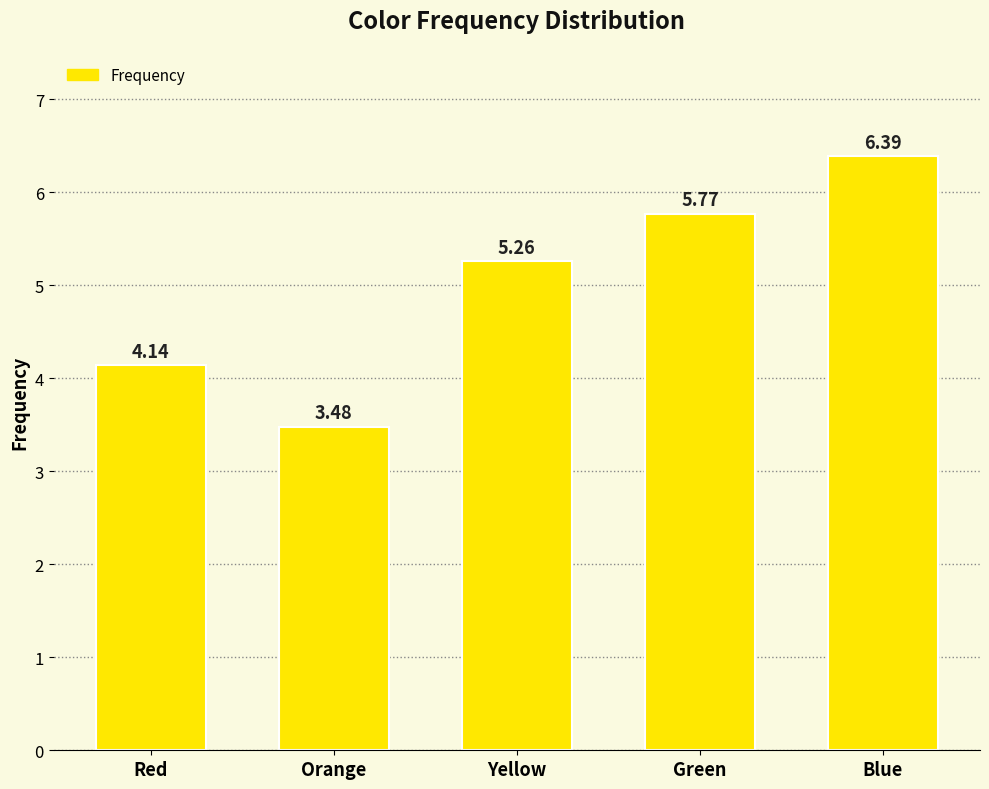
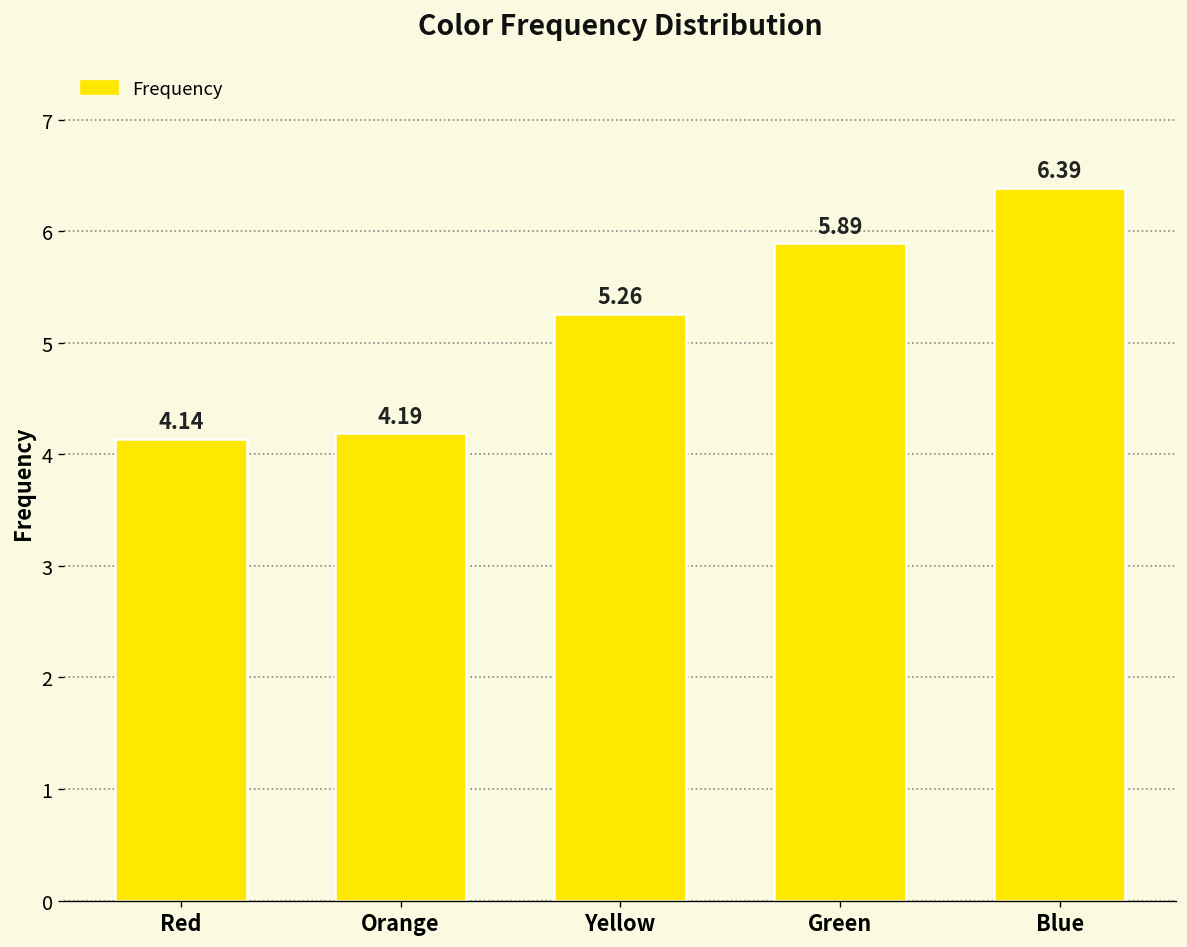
Orange: 3.48 -> 4.19
Green: 5.77 -> 5.89
